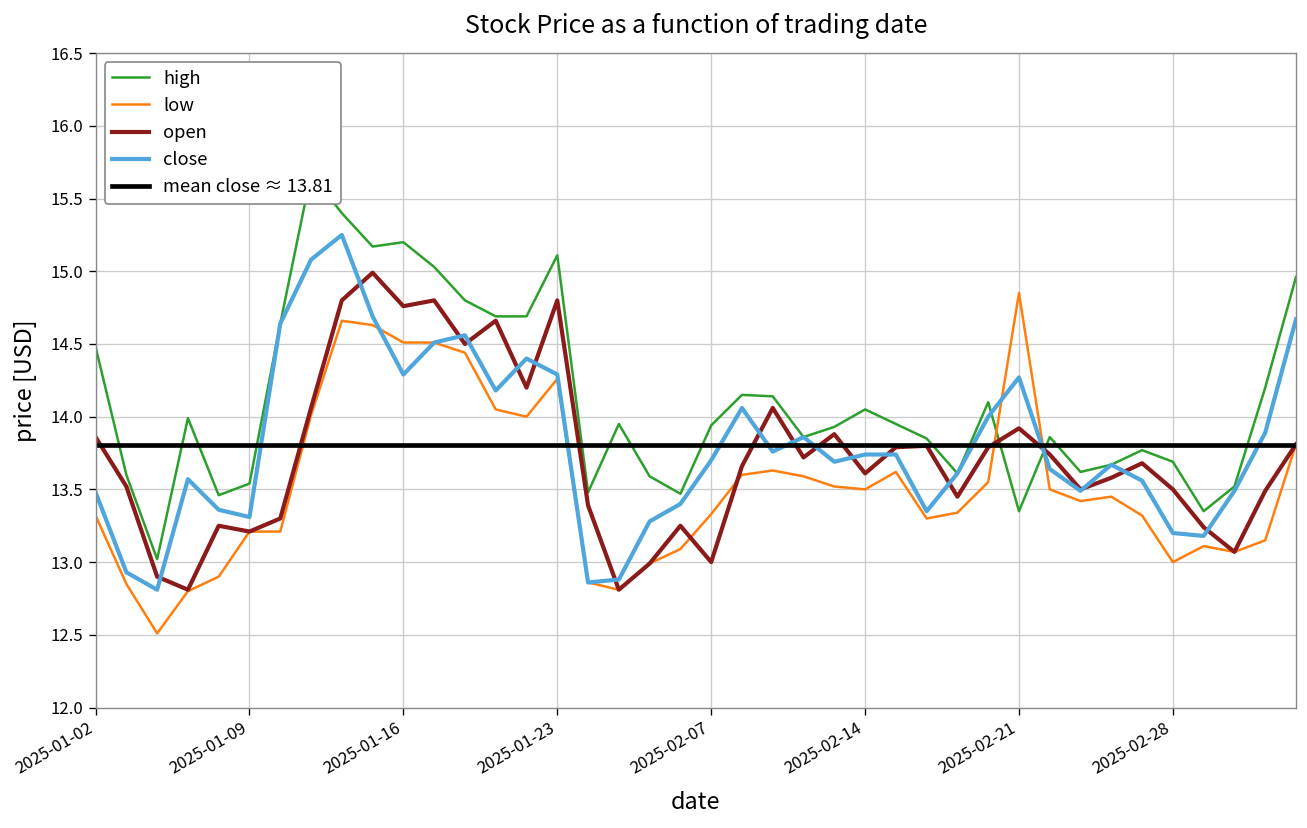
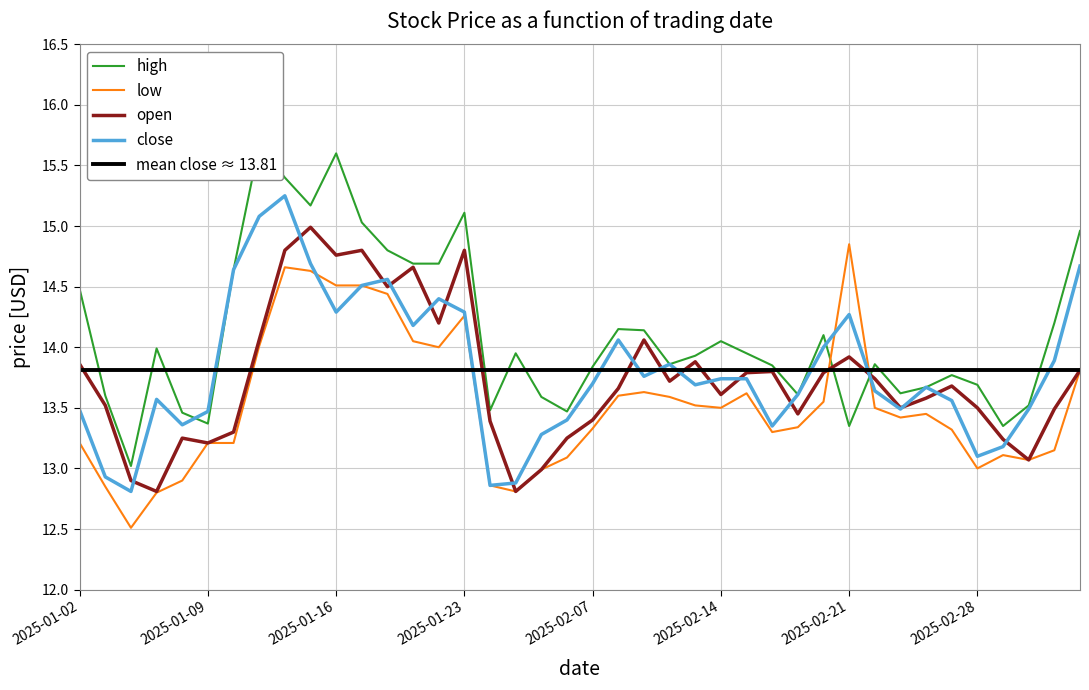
low, 2025-01-02: 13.32 -> 13.21
high, 2025-01-09: 13.54 -> 13.37
close, 2025-01-09: 13.31 -> 13.47
high, 2025-01-16: 15.2 -> 15.6
high, 2025-02-07: 13.94 -> 13.84
open, 2025-02-07: 13.0 -> 13.4
close, 2025-02-28: 13.2 -> 13.1
